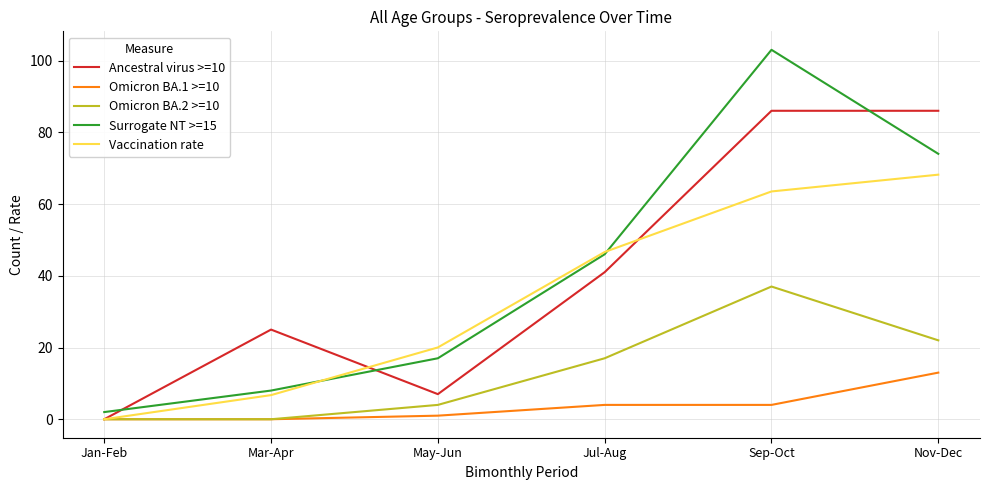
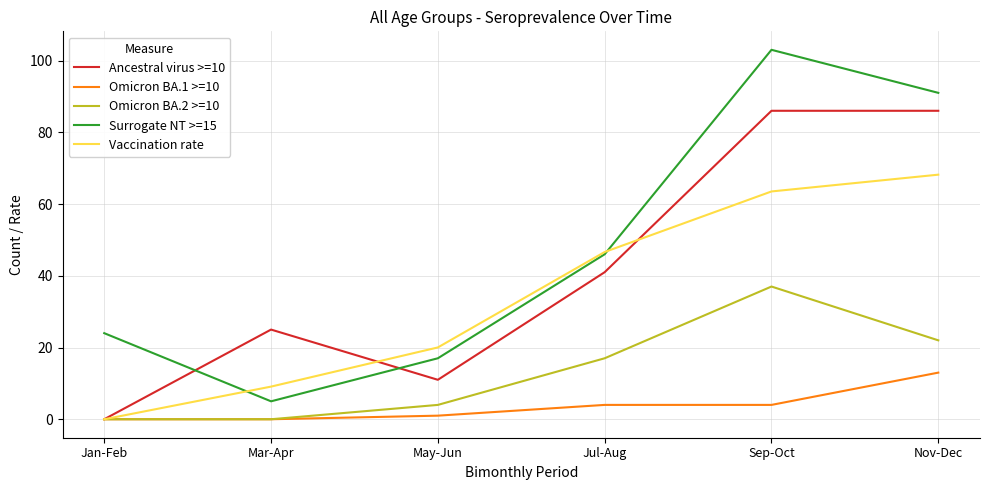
Surrogate NT >=15, Jan-Feb: 2 -> 24
Surrogate NT >=15, Mar-Apr: 8 -> 5
Vaccination rate, Mar-Apr: 7 -> 9
Ancestral virus >=10, May-Jun: 7 -> 11
Surrogate NT >=15, Nov-Dec: 74 -> 91
